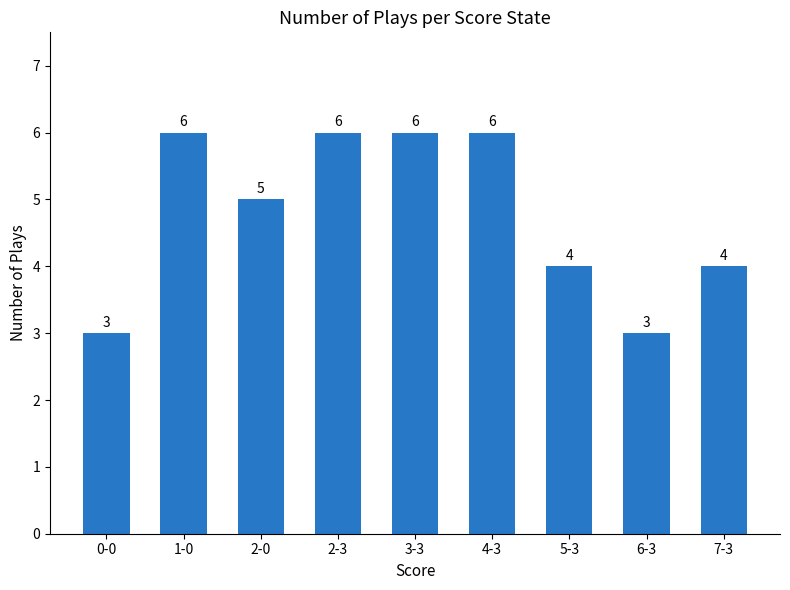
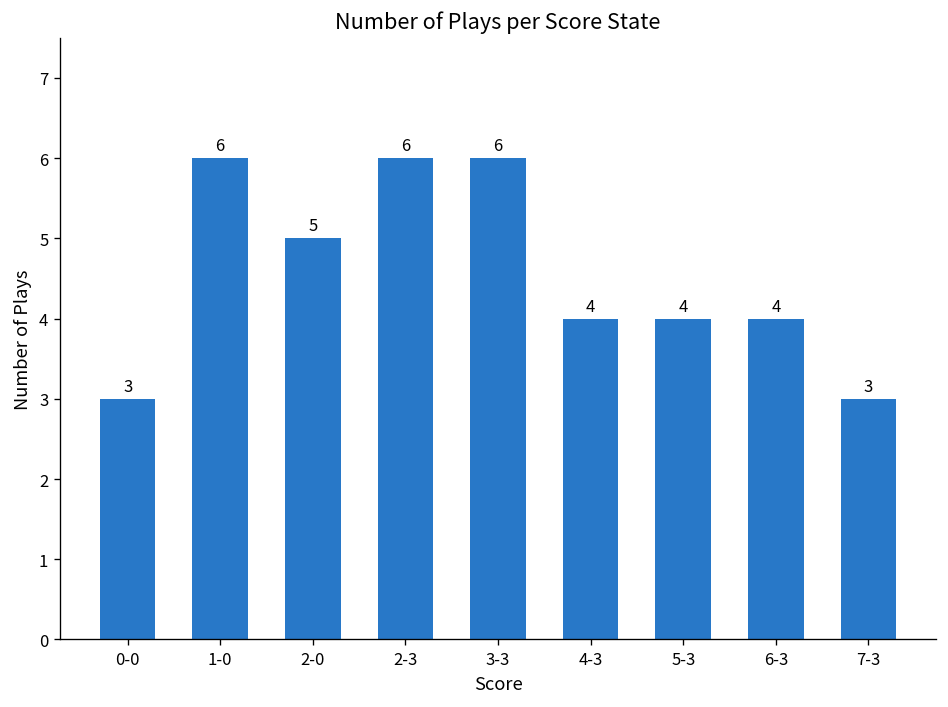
4-3: 6 -> 4
6-3: 3 -> 4
7-3: 4 -> 3
